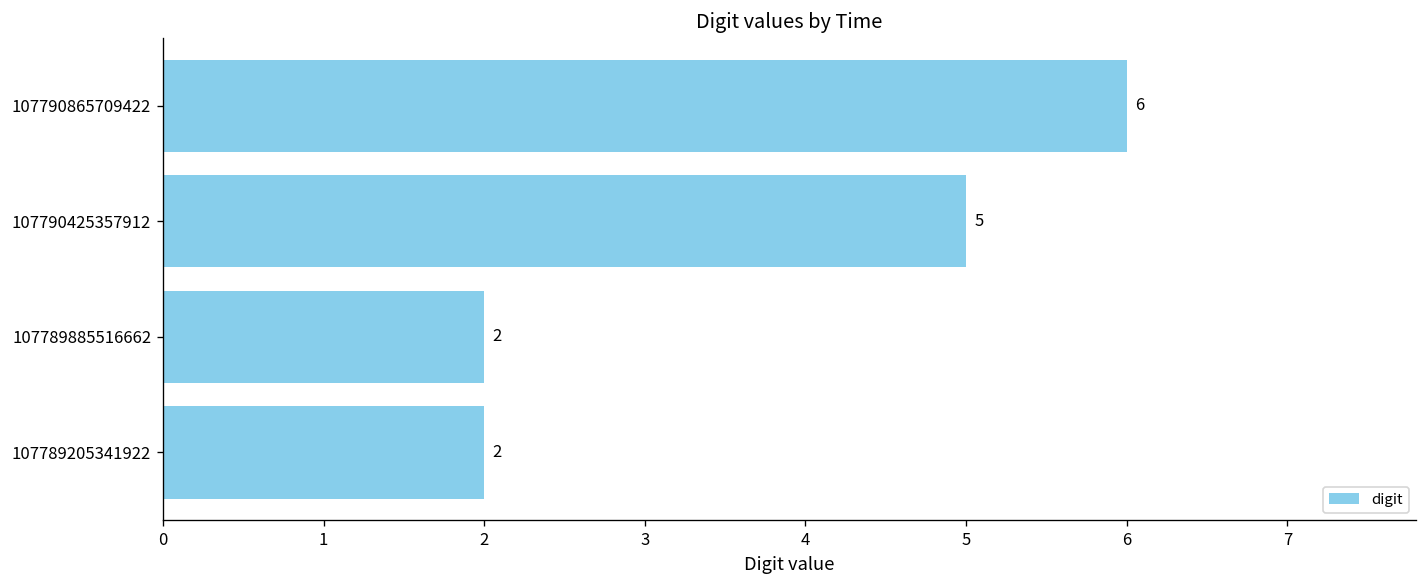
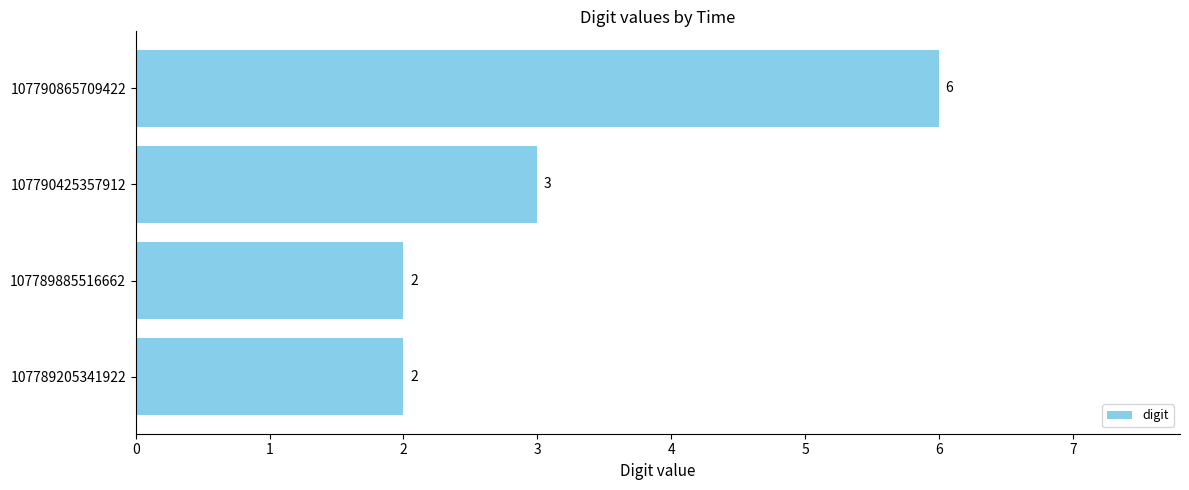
107790425357912: 5 -> 3
